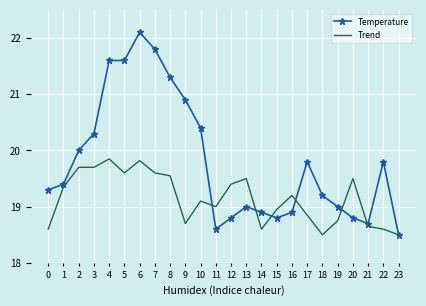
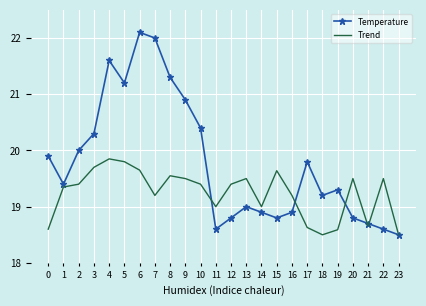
Temperature, 0: 19.3 -> 19.9
Trend, 2: 19.7 -> 19.4
Temperature, 5: 21.6 -> 21.2
Trend, 5: 19.6 -> 19.8
Trend, 6: 19.8 -> 19.7
Temperature, 7: 21.8 -> 22.0
Trend, 7: 19.6 -> 19.2
Trend, 9: 18.7 -> 19.5
Trend, 10: 19.1 -> 19.4
Trend, 14: 18.6 -> 19.0
Trend, 15: 19.0 -> 19.6
Trend, 17: 18.9 -> 18.6
Temperature, 19: 19.0 -> 19.3
Trend, 19: 18.8 -> 18.6
Temperature, 22: 19.8 -> 18.6
Trend, 22: 18.6 -> 19.5
